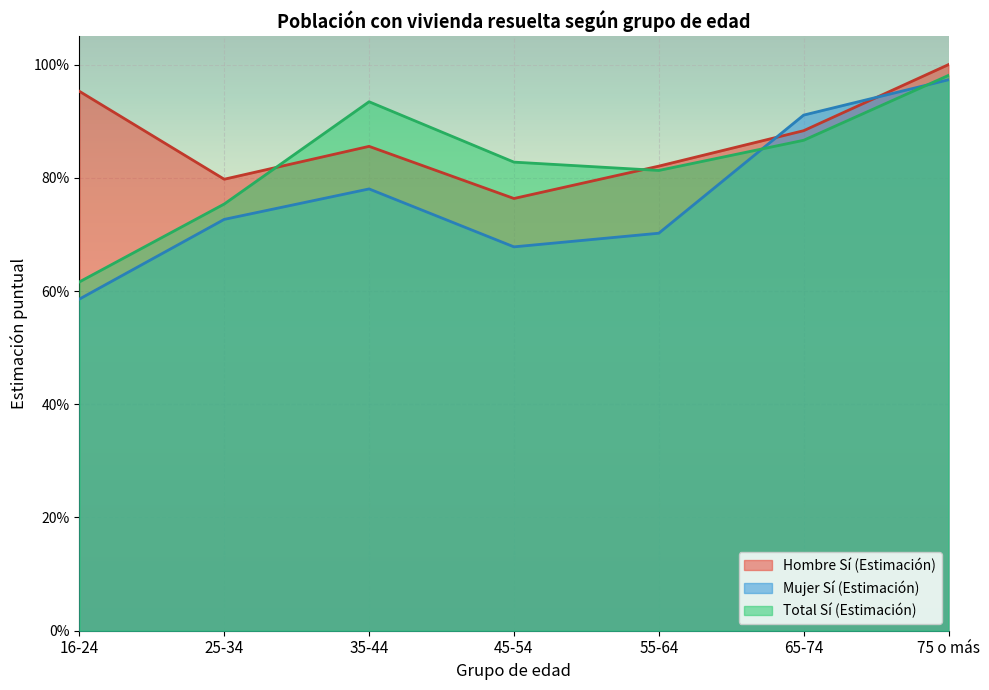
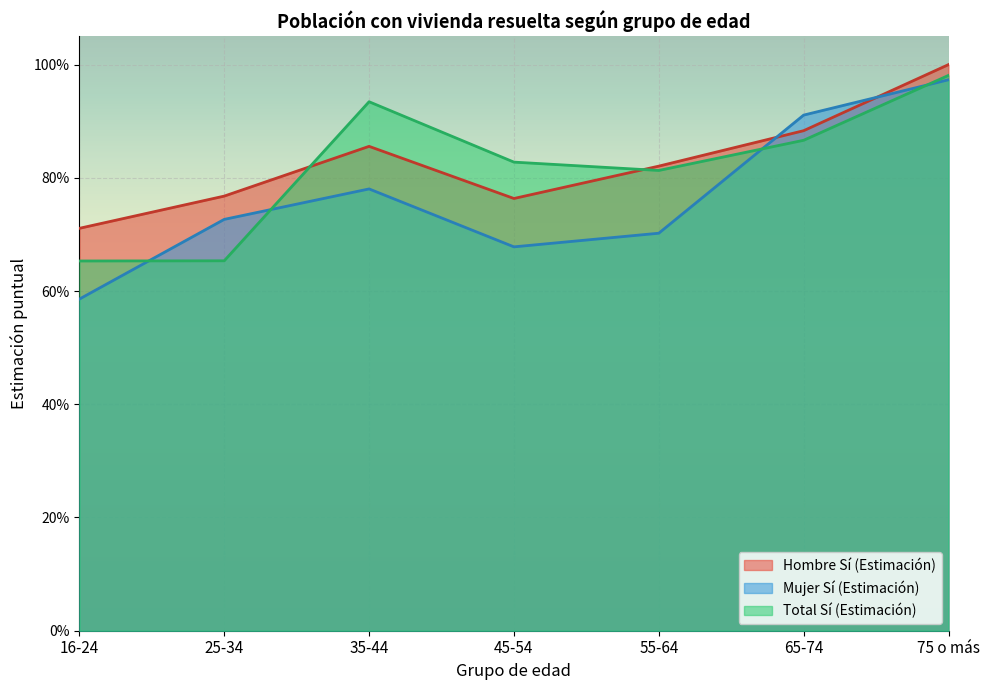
Hombre Sí (Estimación), 16-24: 95% -> 71%
Total Sí (Estimación), 16-24: 62% -> 65%
Hombre Sí (Estimación), 25-34: 80% -> 77%
Total Sí (Estimación), 25-34: 75% -> 65%
